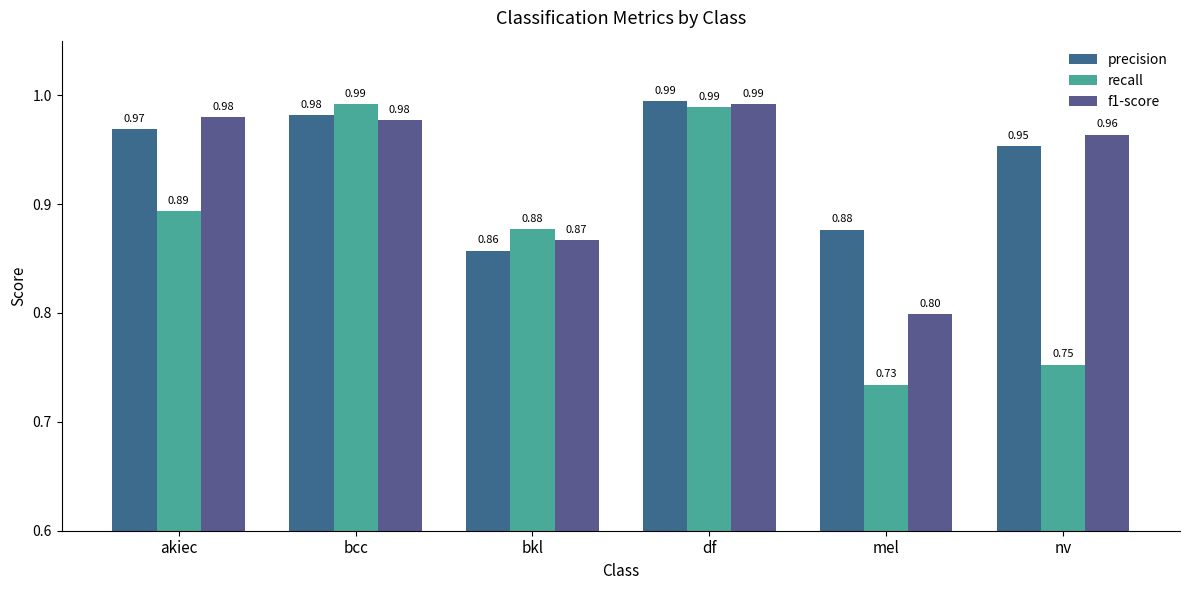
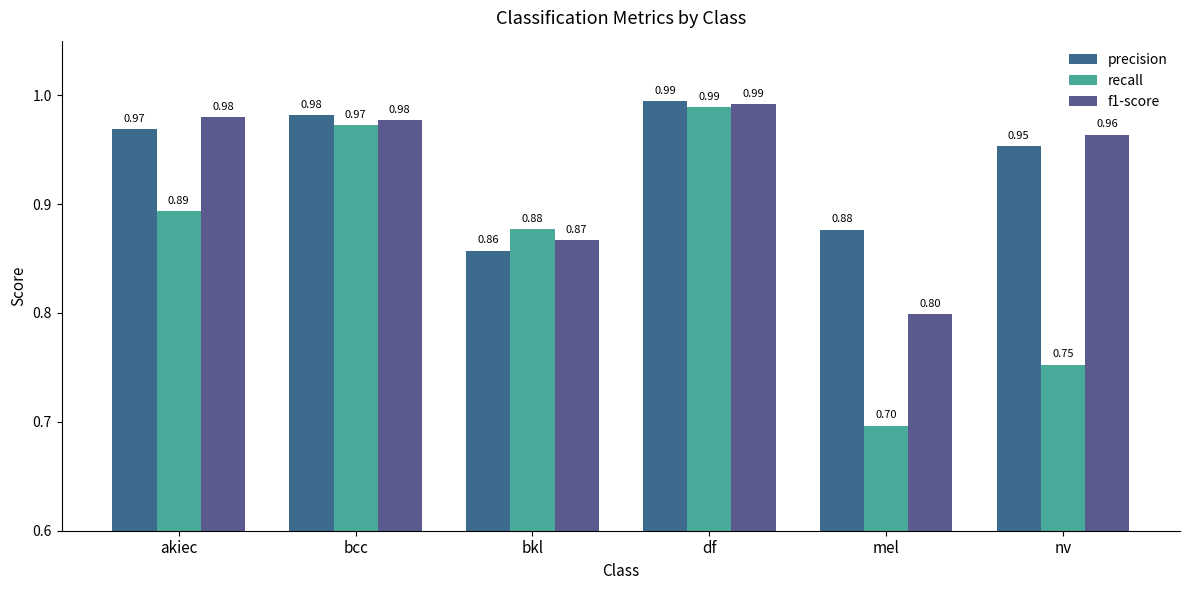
recall, bcc: 0.99 -> 0.97
recall, mel: 0.73 -> 0.70
